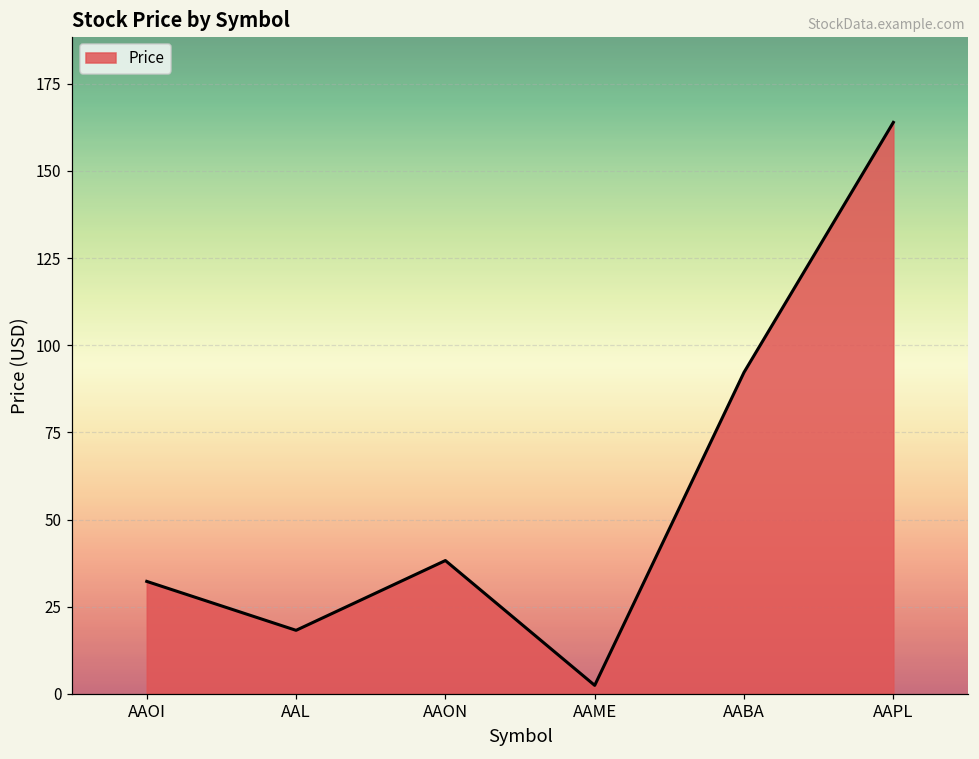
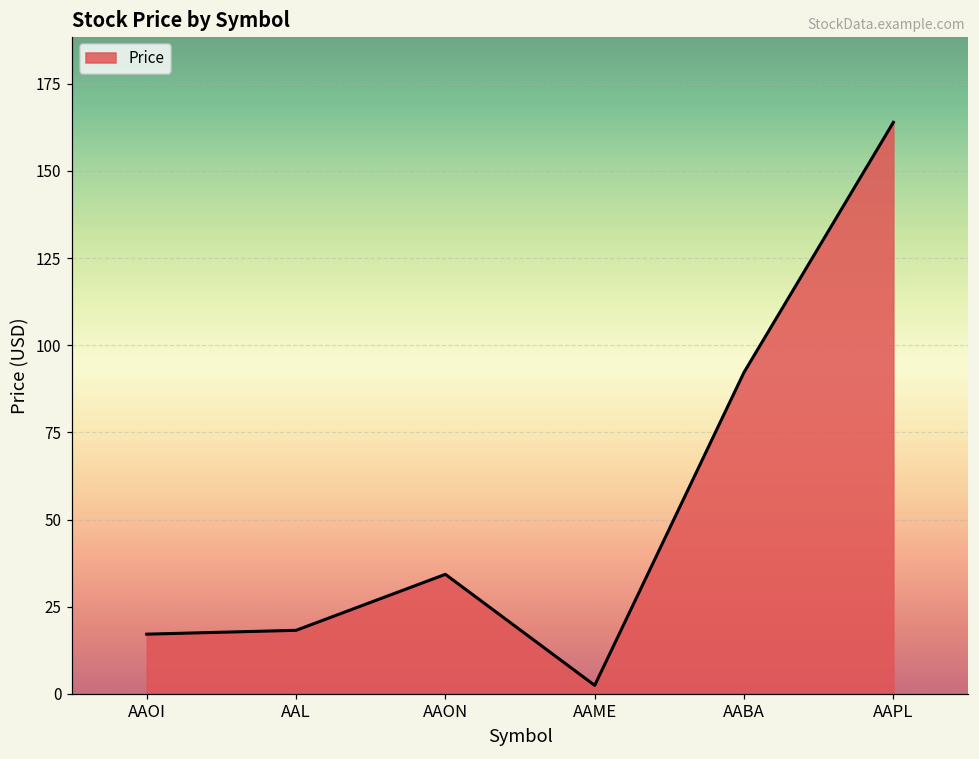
AAOI: 32 -> 17
AAON: 38 -> 34
